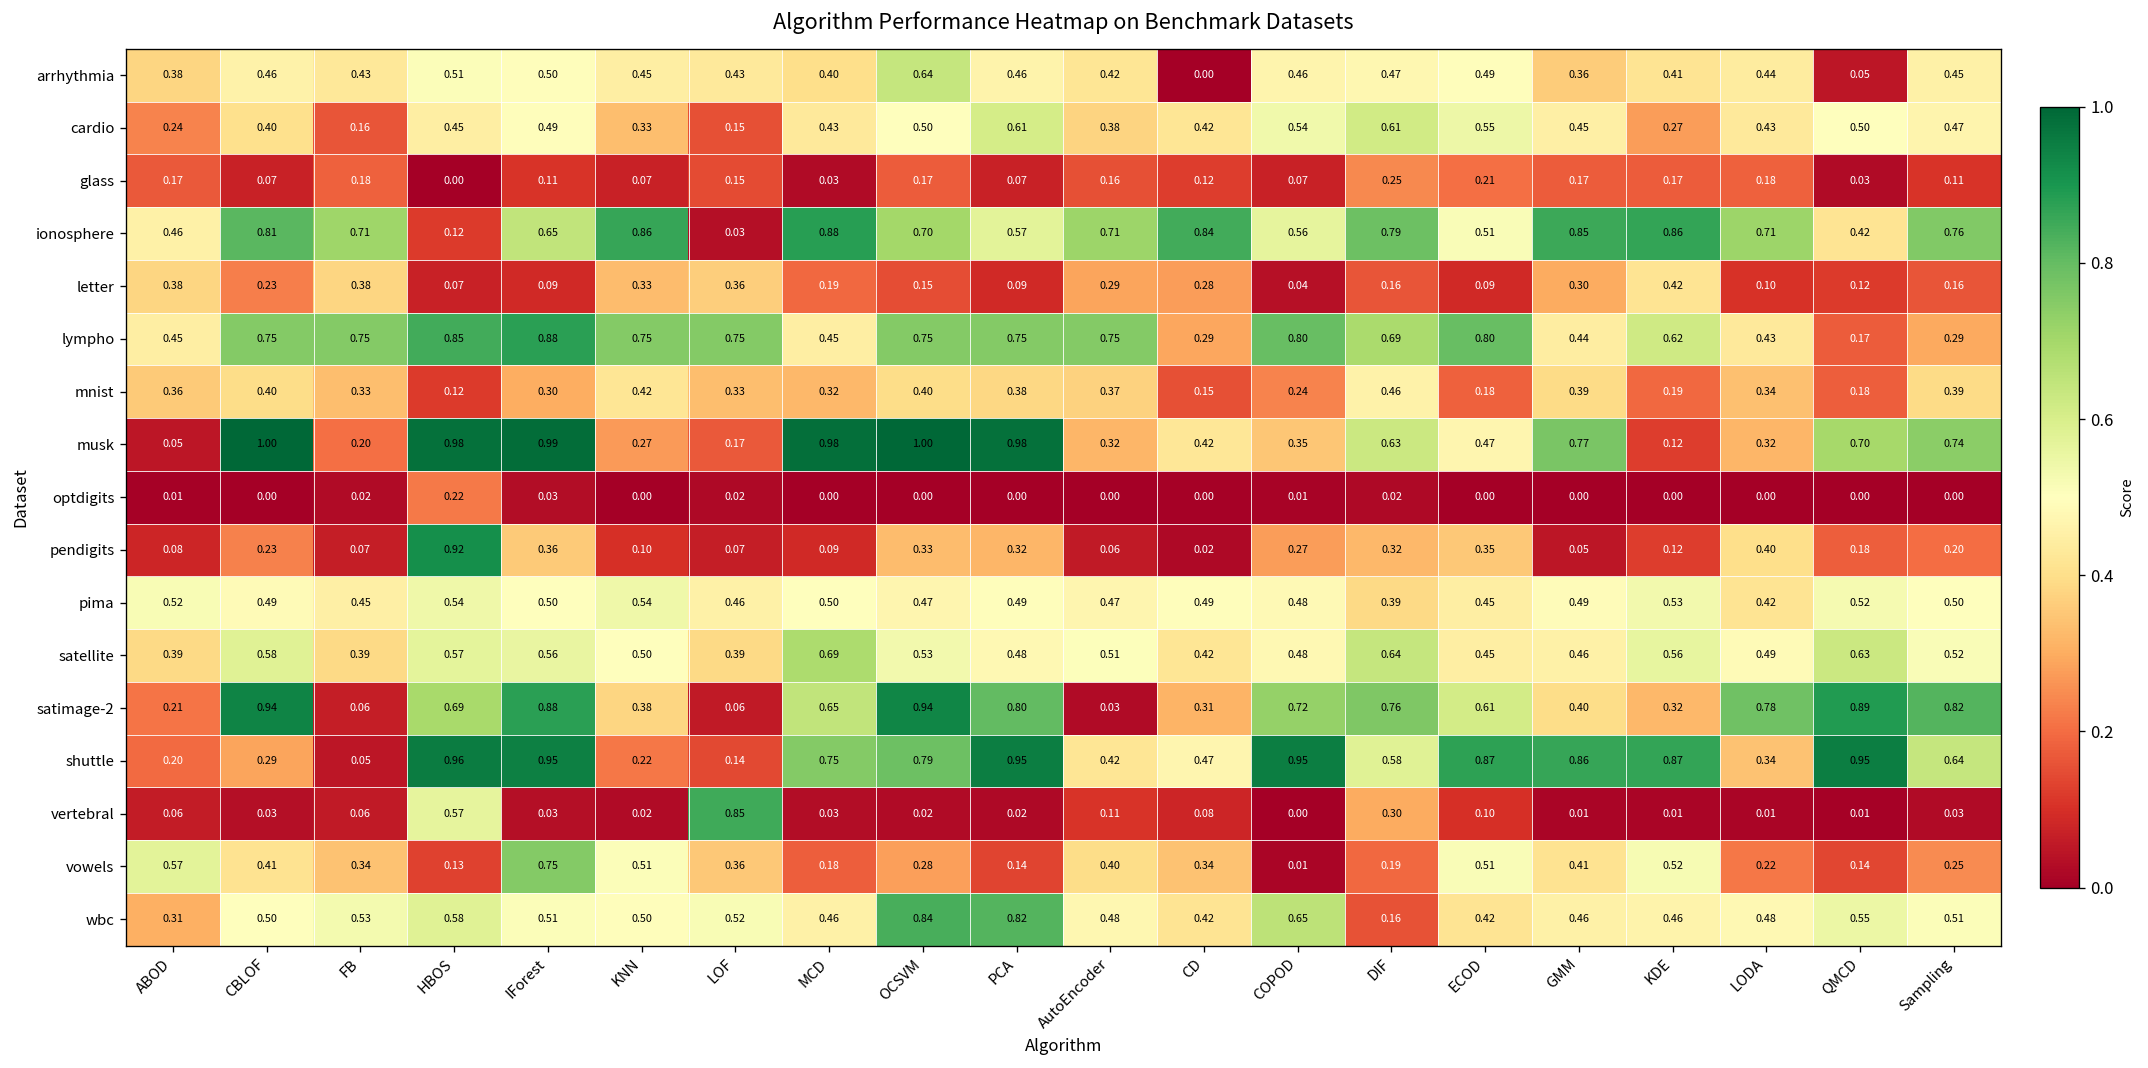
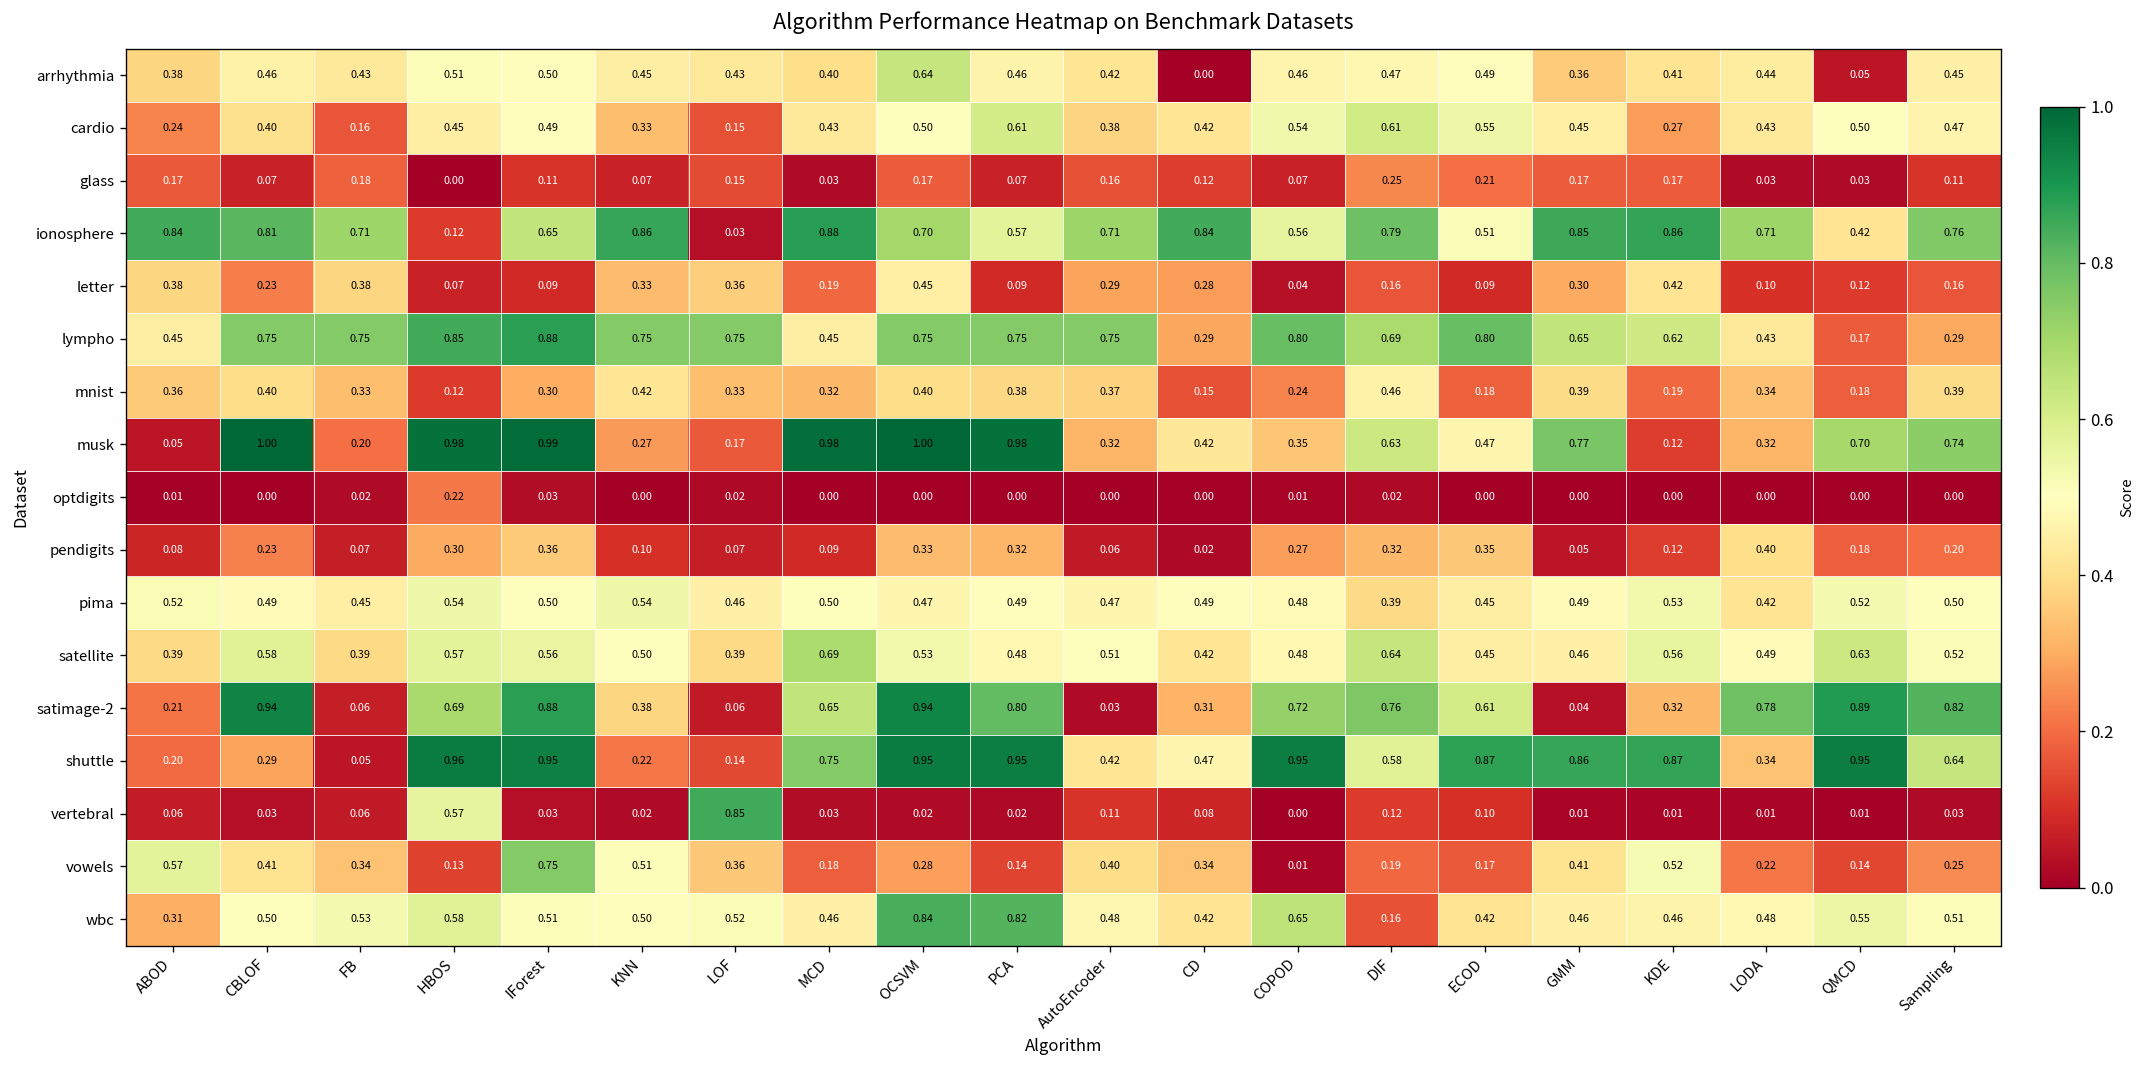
glass, LODA: 0.18 -> 0.03
ionosphere, ABOD: 0.46 -> 0.84
letter, OCSVM: 0.15 -> 0.45
lympho, GMM: 0.44 -> 0.65
pendigits, HBOS: 0.92 -> 0.30
satimage-2, GMM: 0.40 -> 0.04
shuttle, OCSVM: 0.79 -> 0.95
vertebral, DIF: 0.30 -> 0.12
vowels, ECOD: 0.51 -> 0.17
